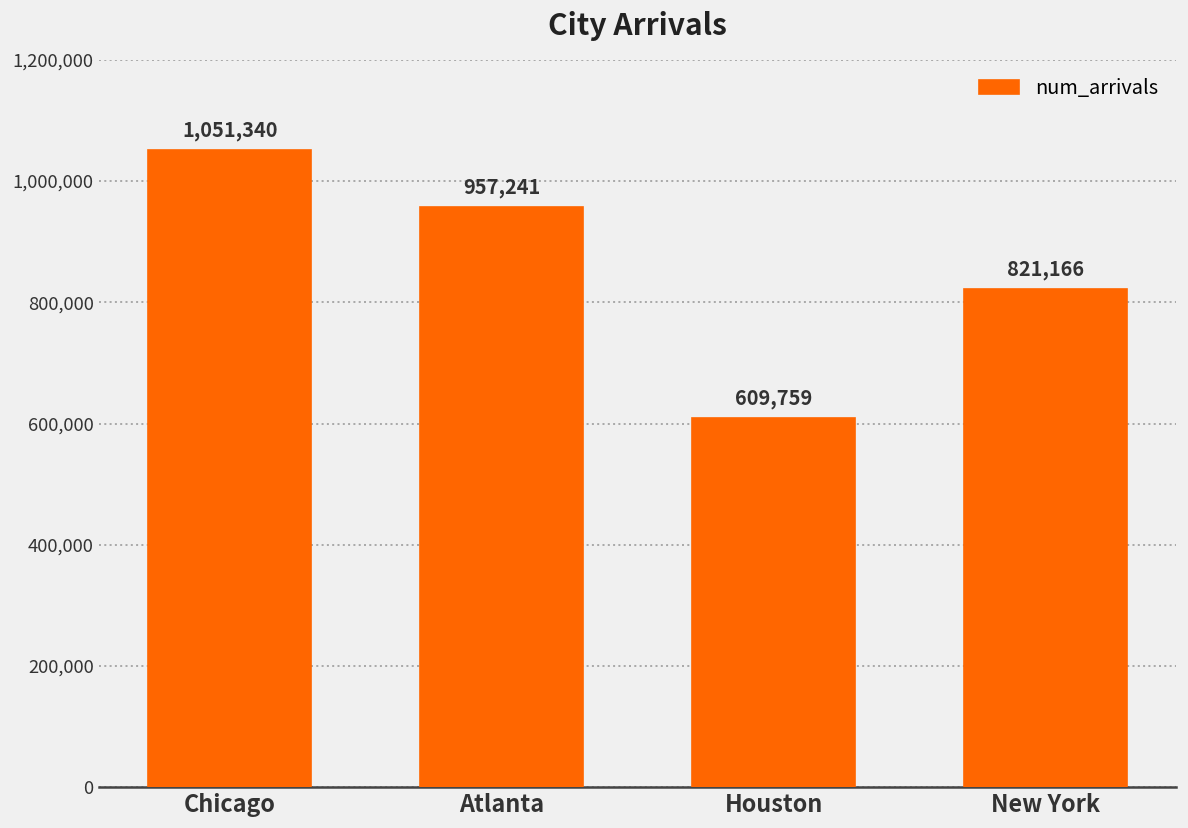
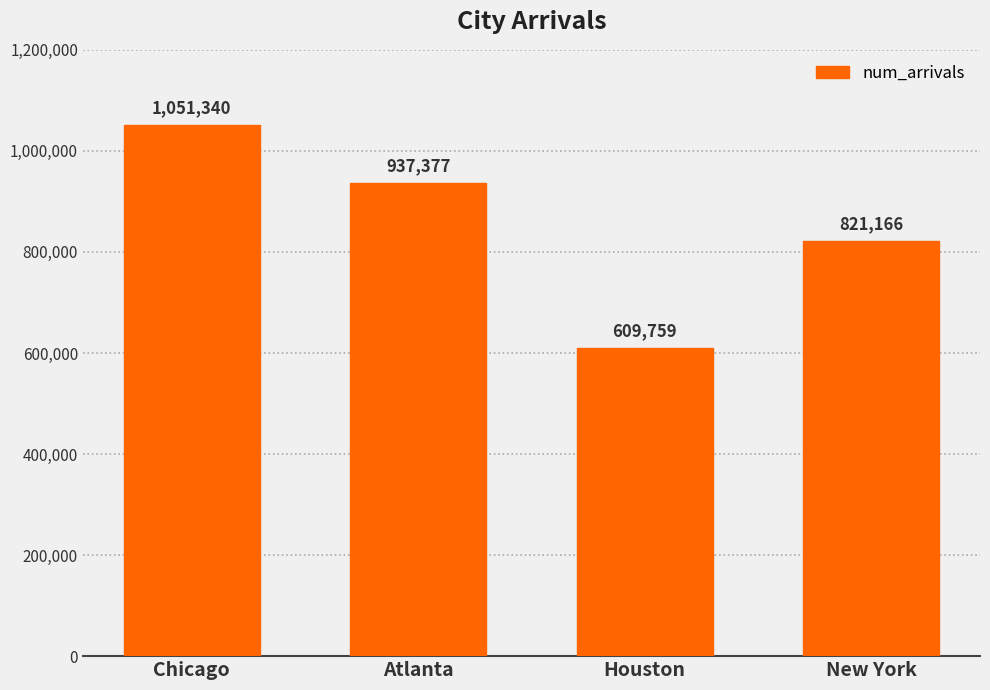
Atlanta: 957,241 -> 937,377
